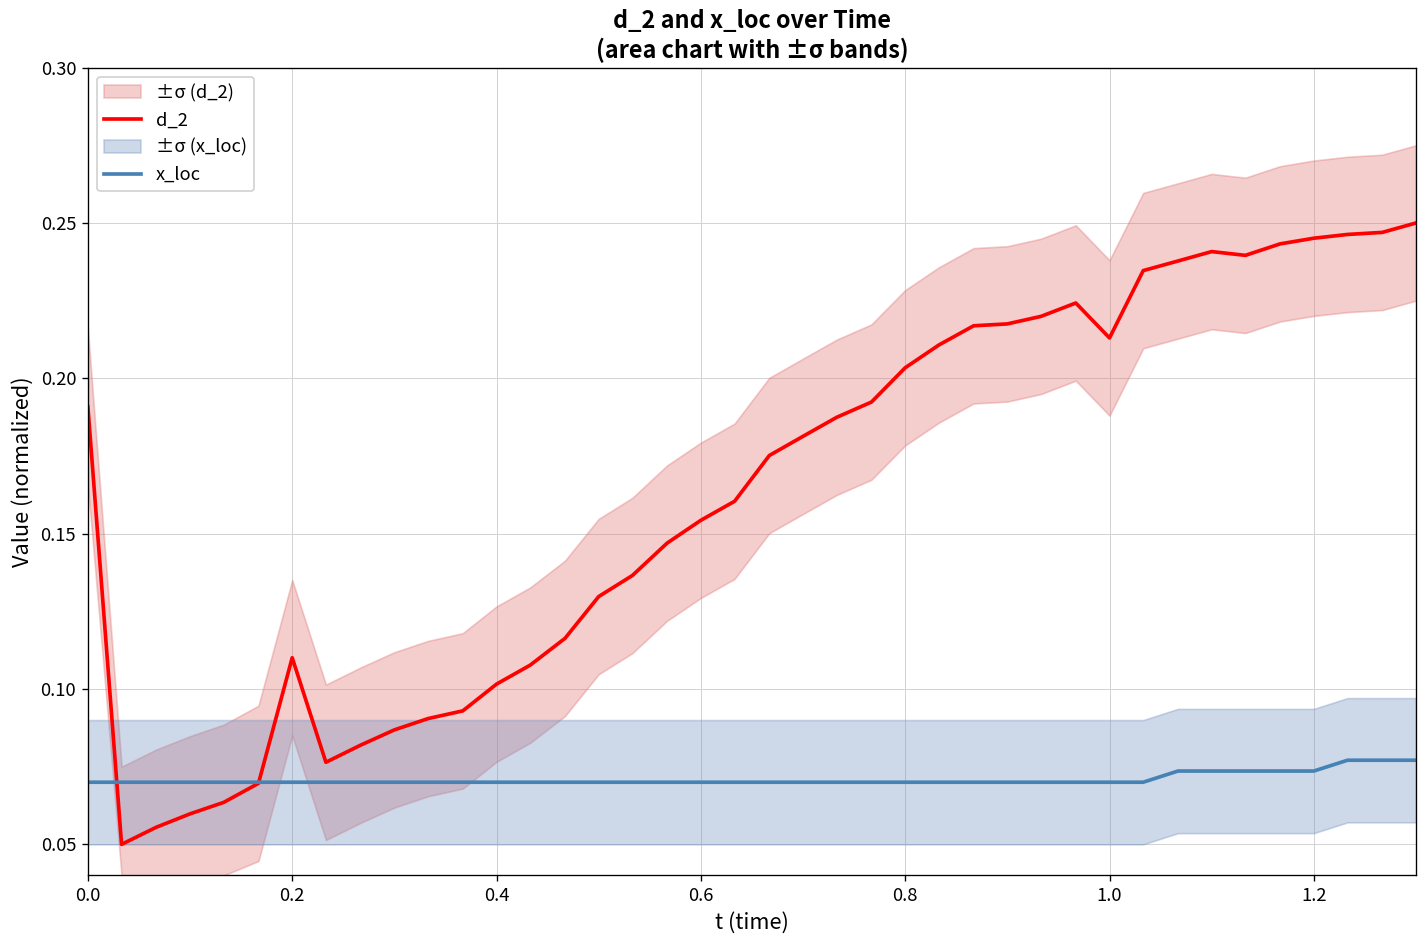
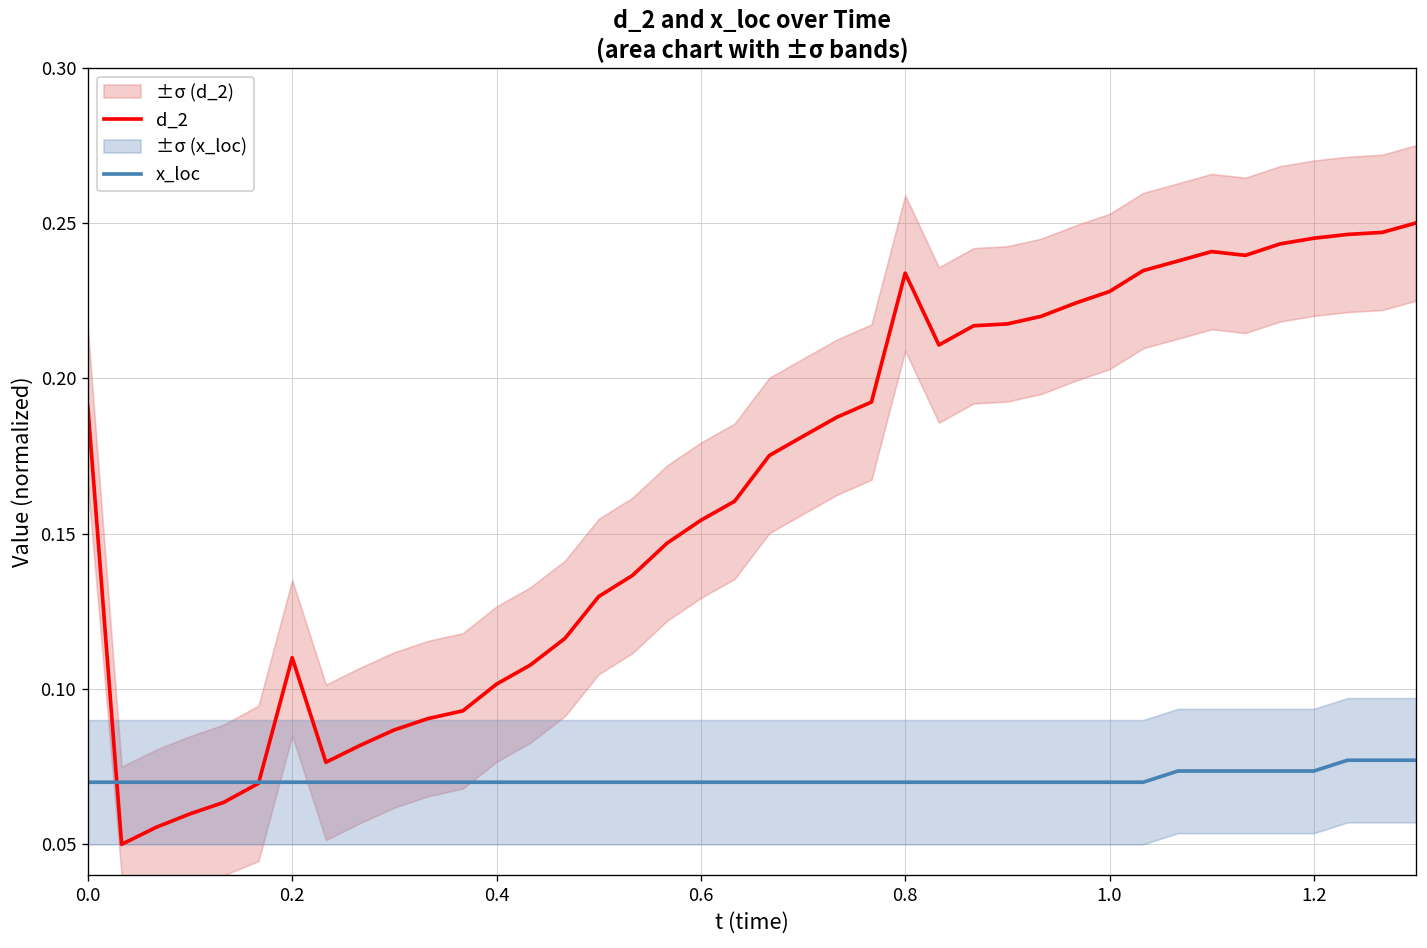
d_2, 0.8: 0.203 -> 0.234
d_2, 1.0: 0.213 -> 0.228
